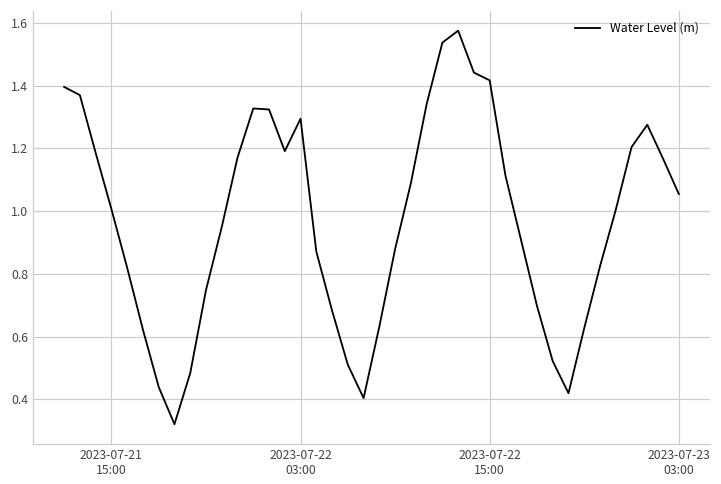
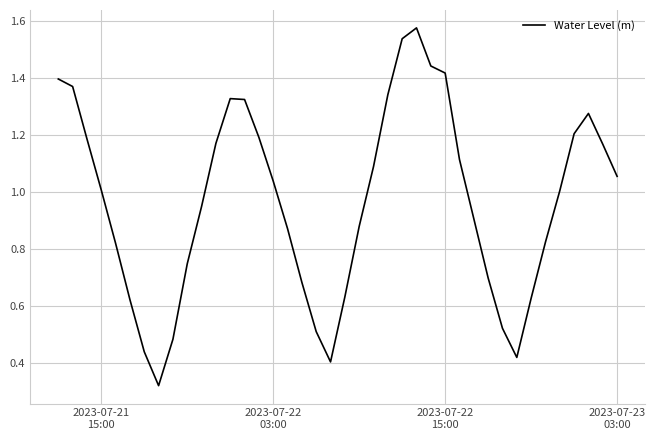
2023-07-22 03:00: 1.29 -> 1.04
